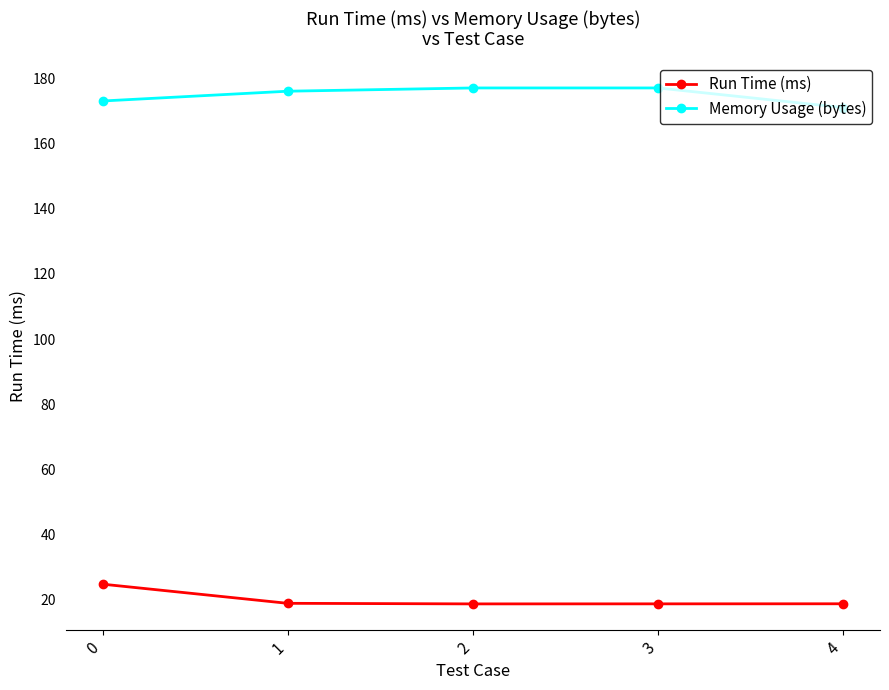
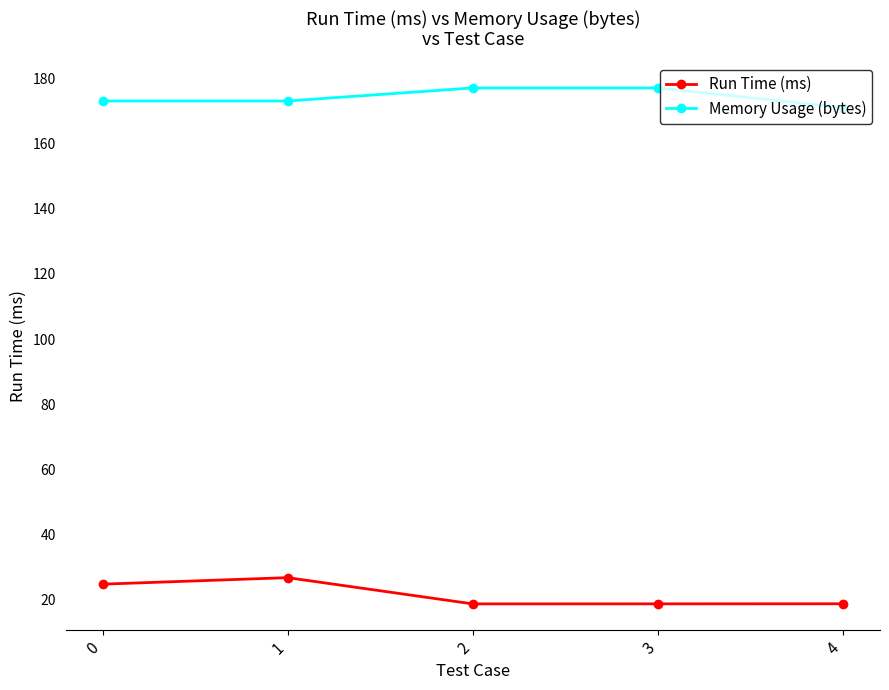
Run Time (ms), 1: 19 -> 27
Memory Usage (bytes), 1: 176 -> 173
